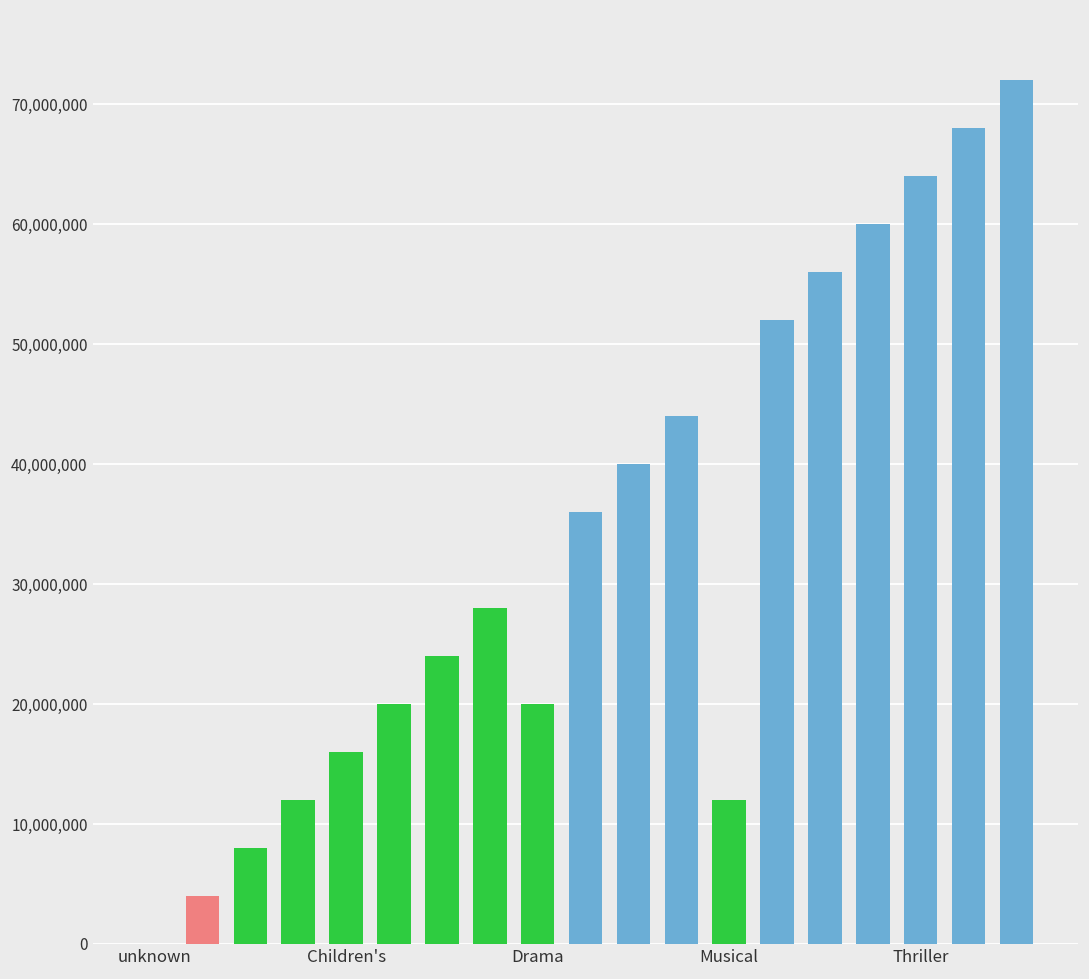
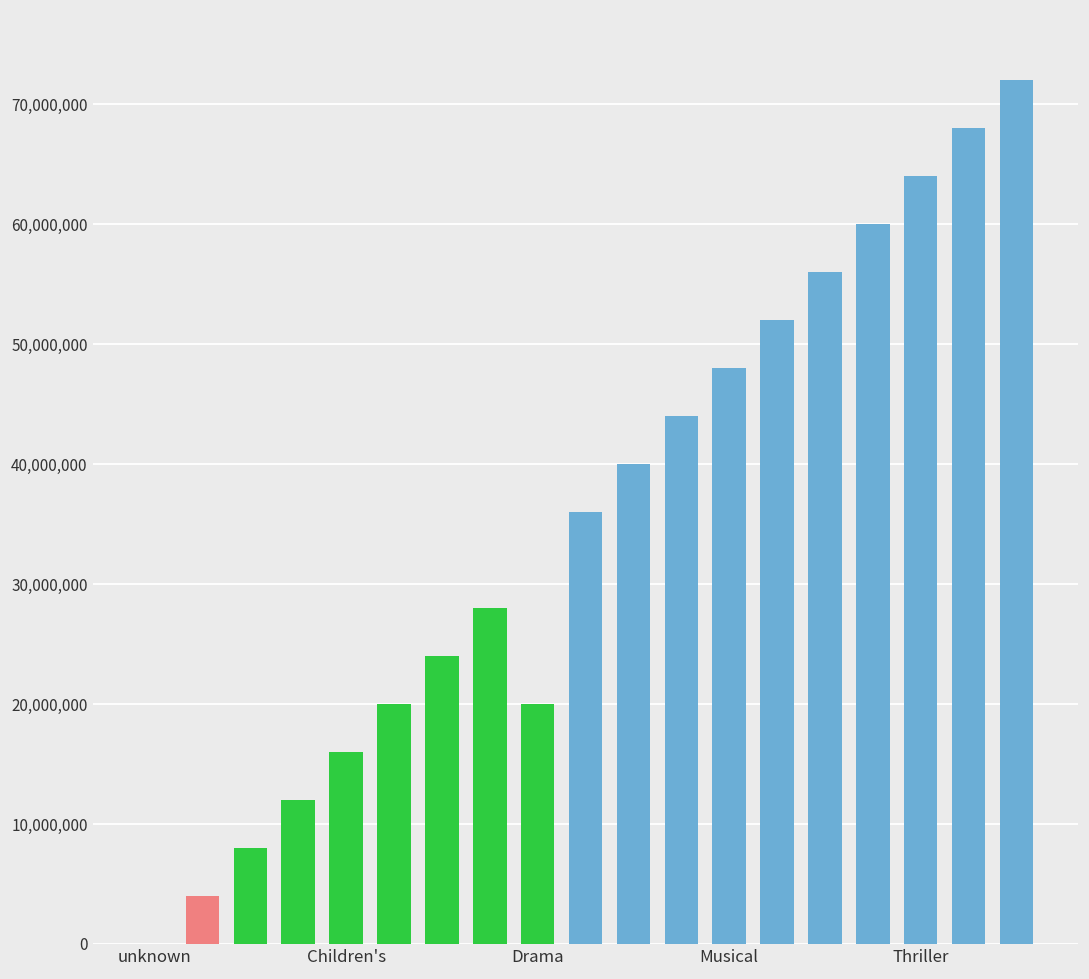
Musical: 12,000,000 -> 48,000,000
